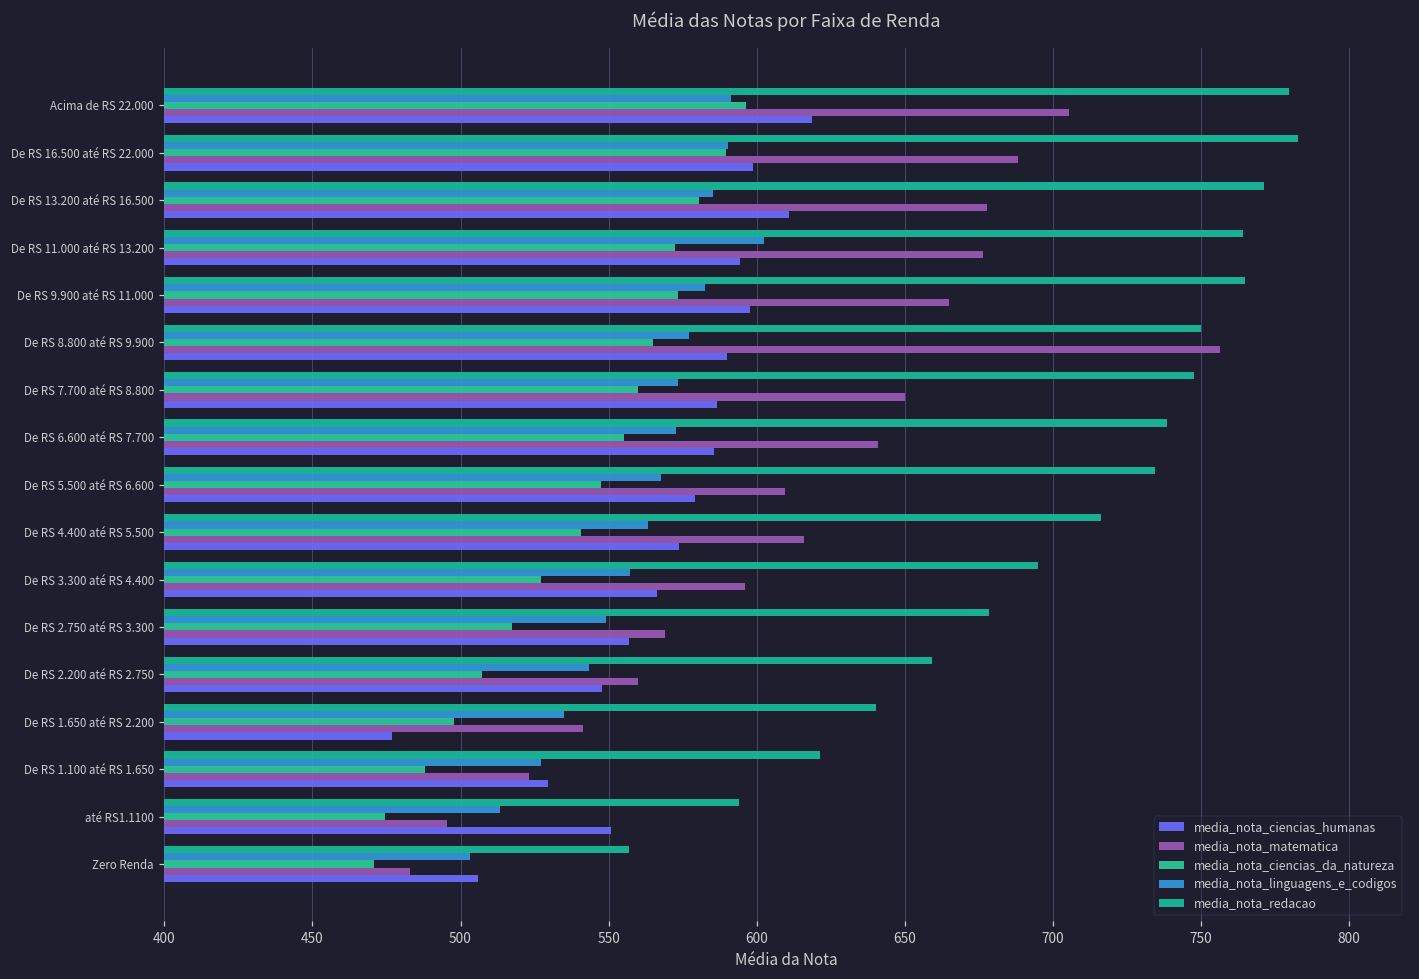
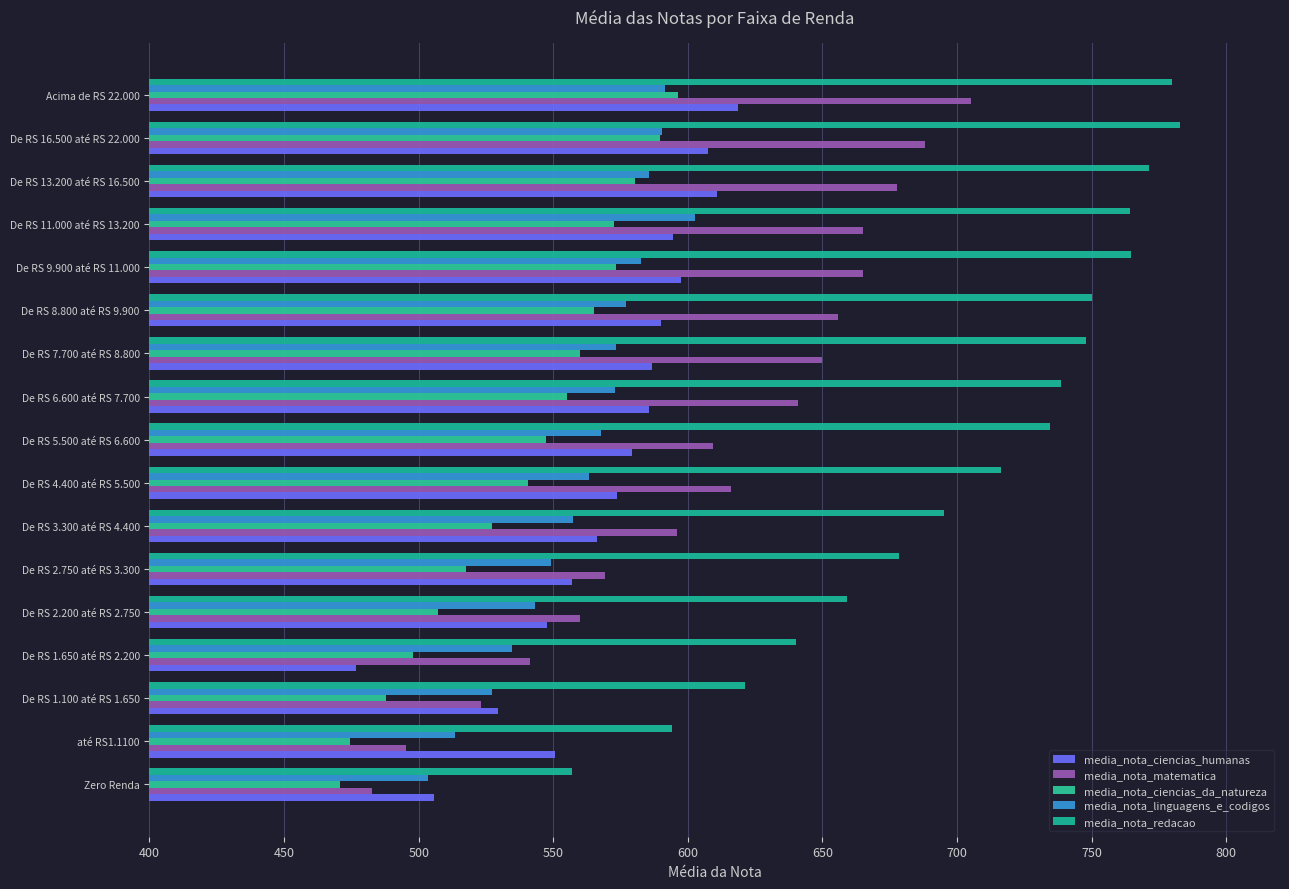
media_nota_ciencias_humanas, De RS 16.500 até RS 22.000: 599 -> 608
media_nota_matematica, De RS 11.000 até RS 13.200: 677 -> 665
media_nota_matematica, De RS 8.800 até RS 9.900: 756 -> 656
